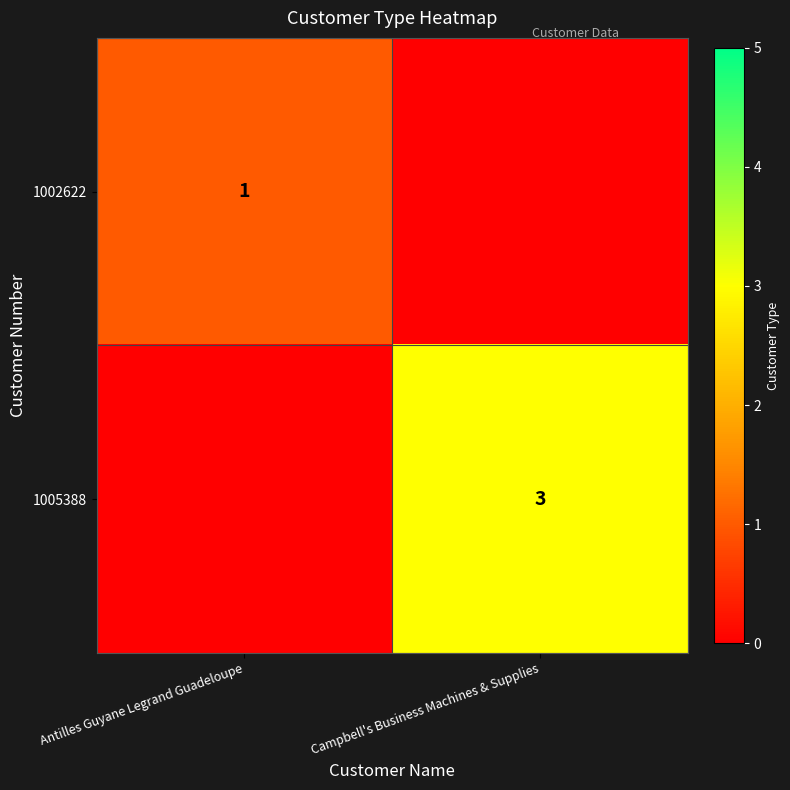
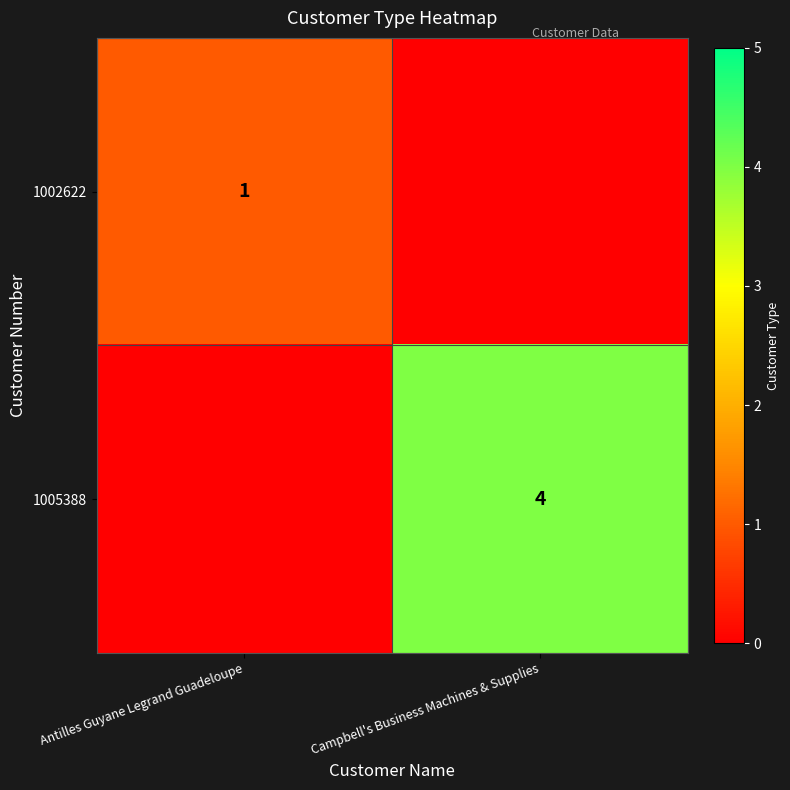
1005388, Campbell's Business Machines & Supplies: 3 -> 4
